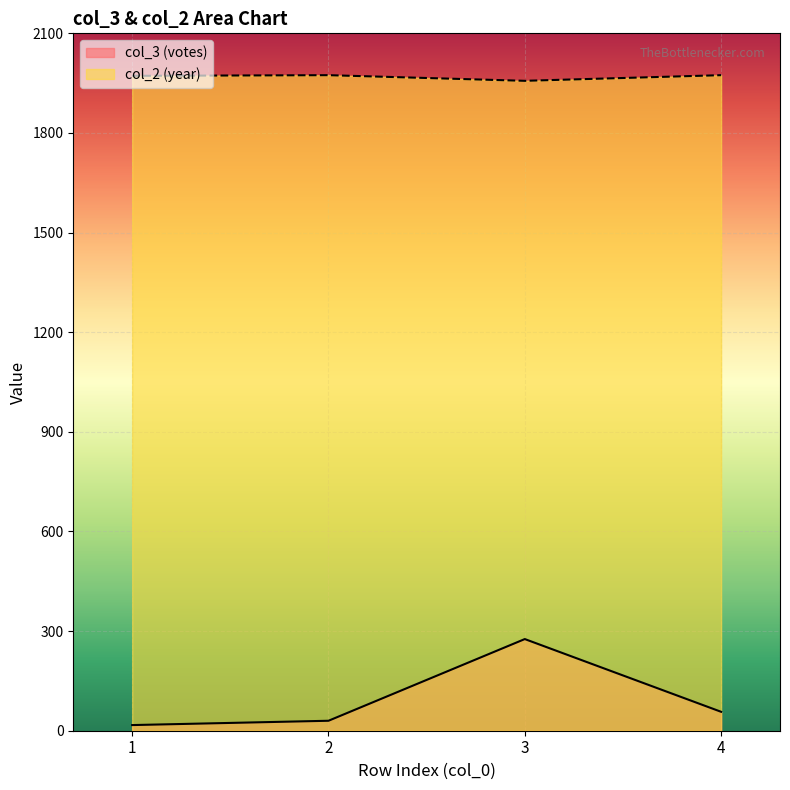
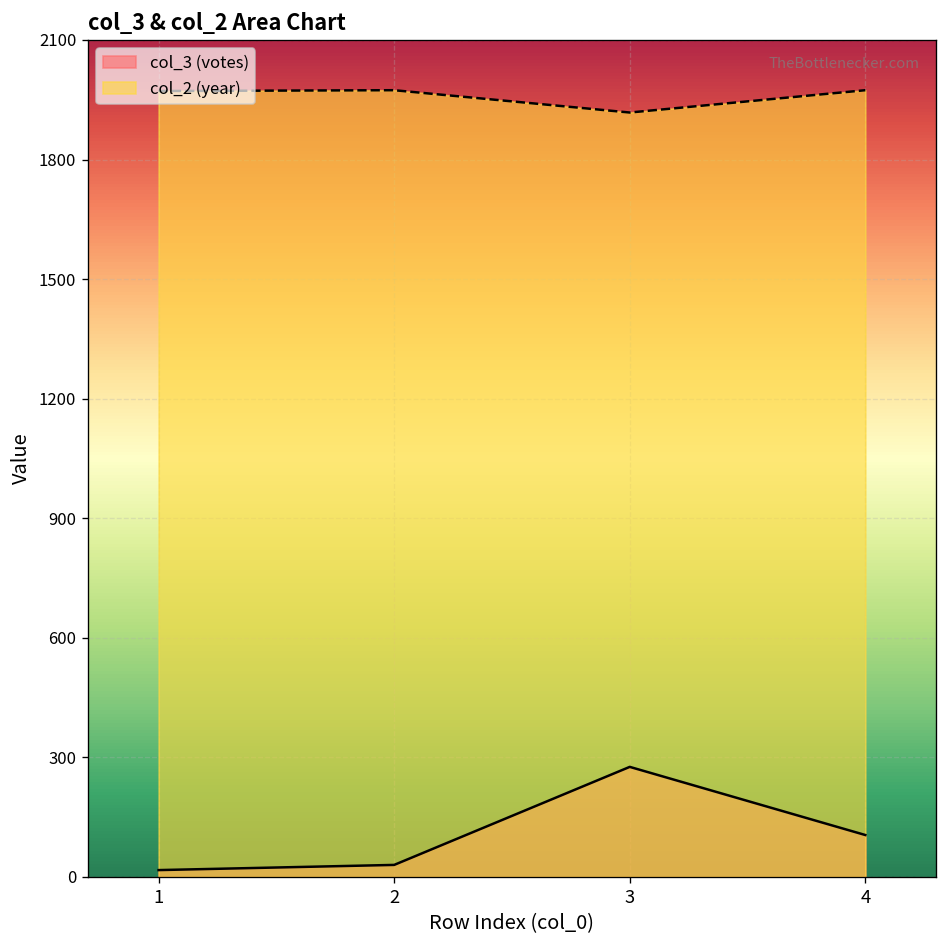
col_2 (year), 3: 1960 -> 1920
col_3 (votes), 4: 60 -> 110
